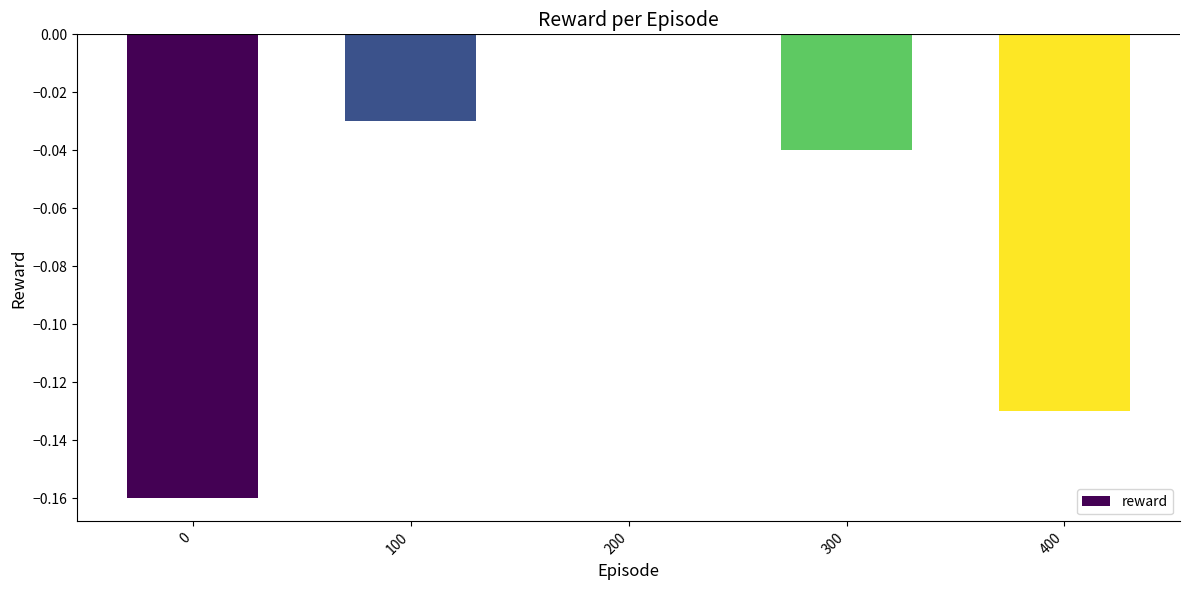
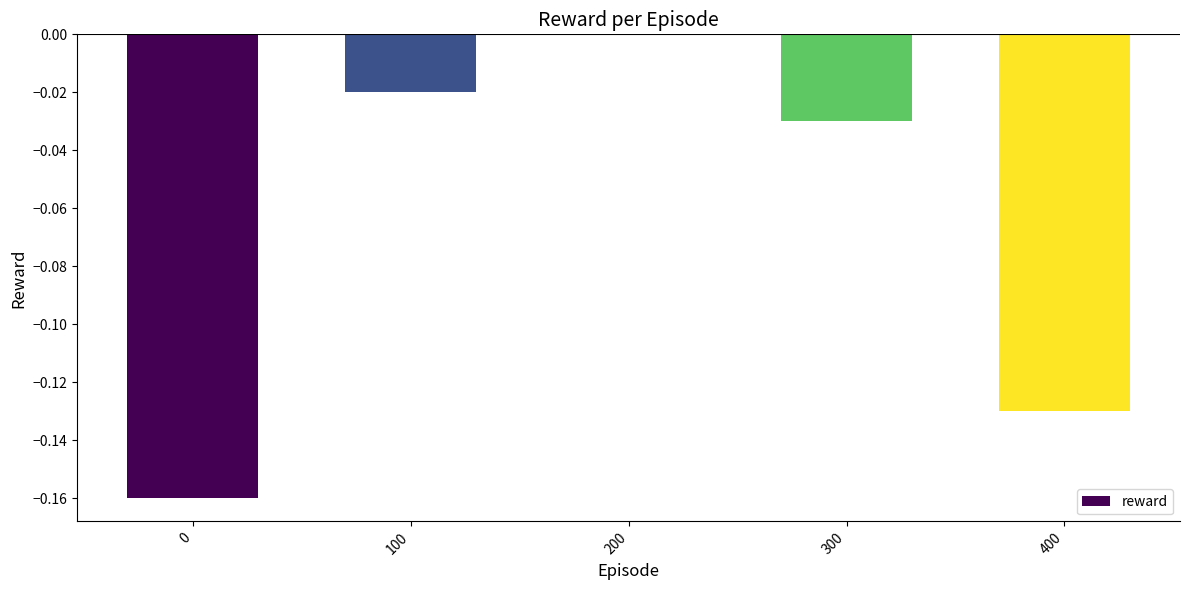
100: -0.03 -> -0.02
300: -0.04 -> -0.03
